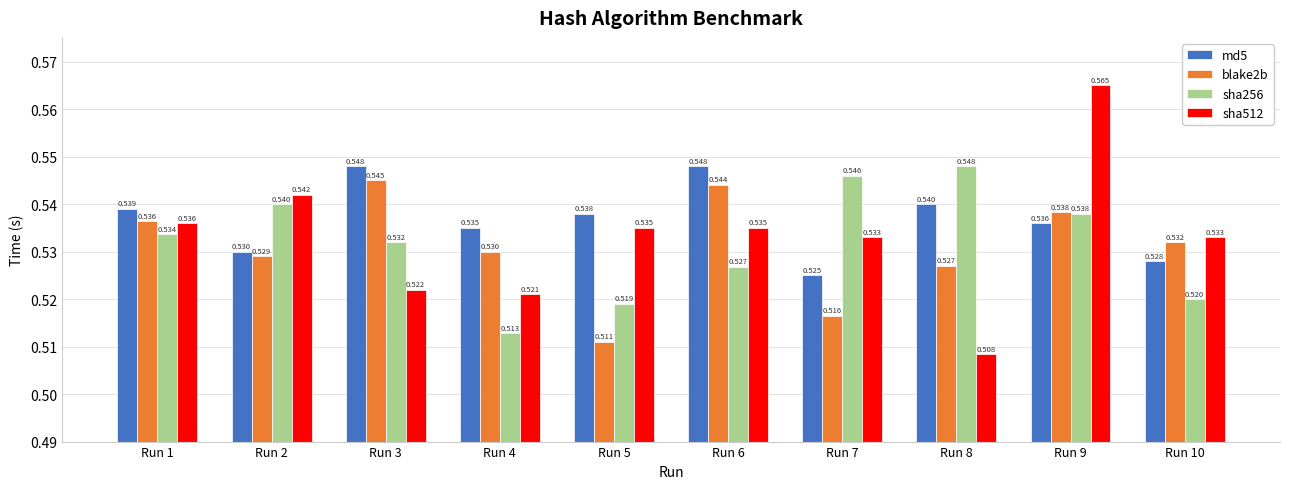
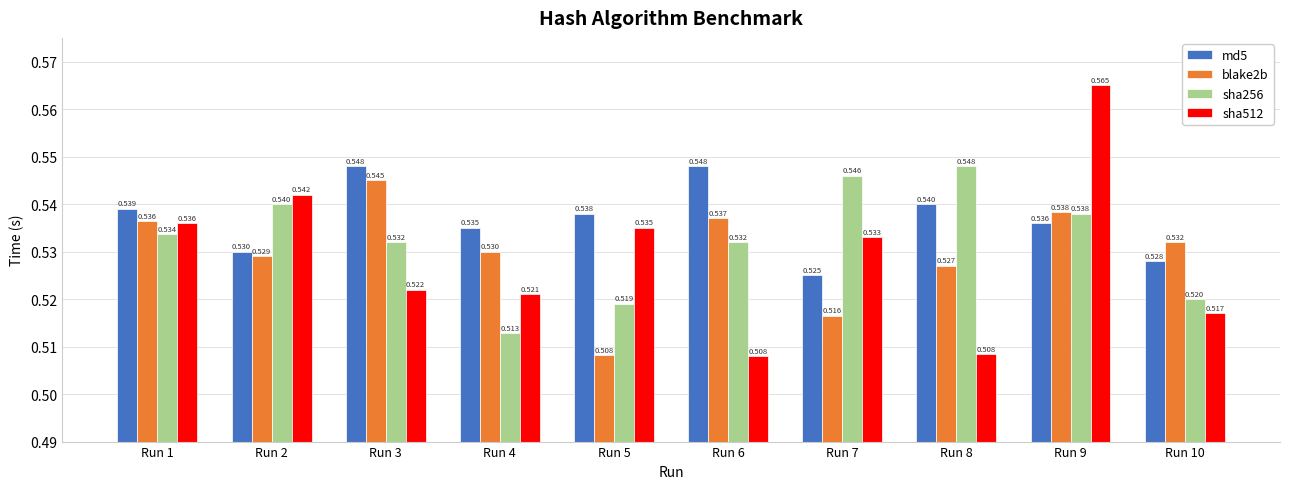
blake2b, Run 5: 0.511 -> 0.508
blake2b, Run 6: 0.544 -> 0.537
sha256, Run 6: 0.527 -> 0.532
sha512, Run 6: 0.535 -> 0.508
sha512, Run 10: 0.533 -> 0.517
